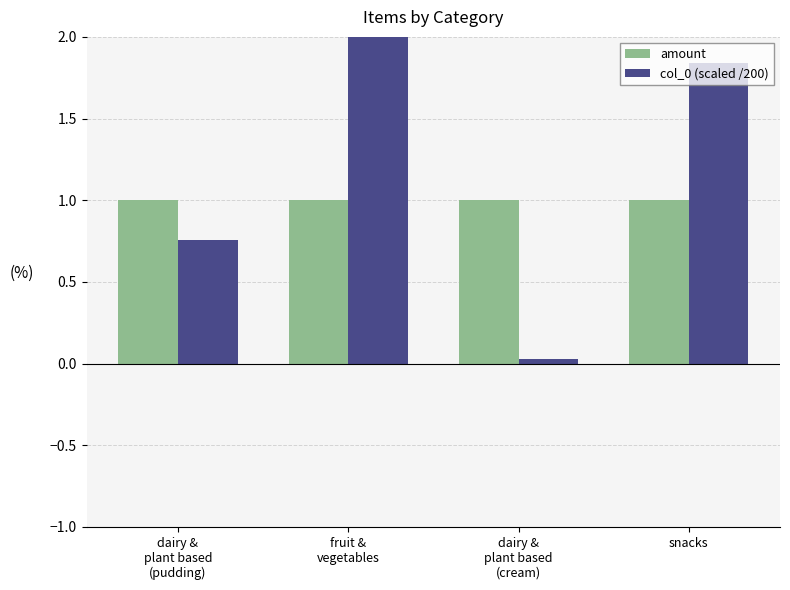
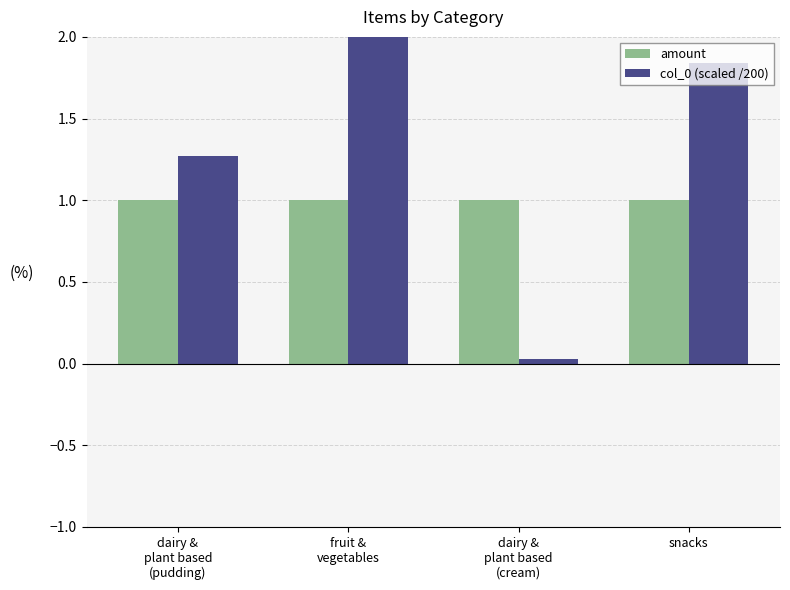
col_0 (scaled /200), dairy & plant based (pudding): 0.76 -> 1.27
